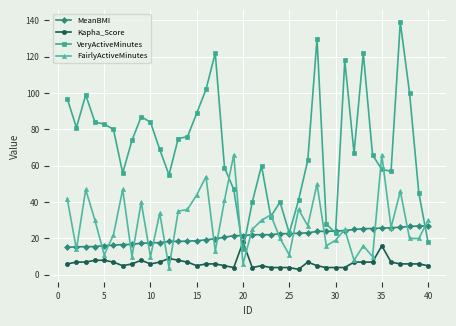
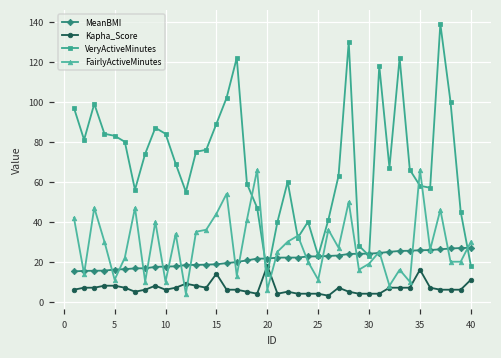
Kapha_Score, 15: 5 -> 14
Kapha_Score, 40: 5 -> 11
